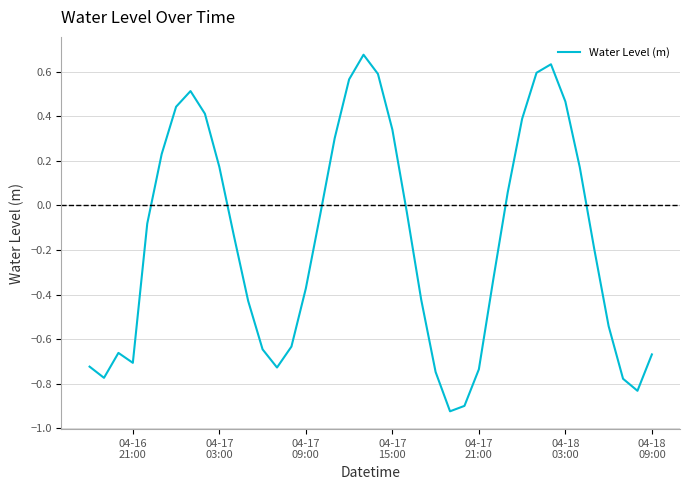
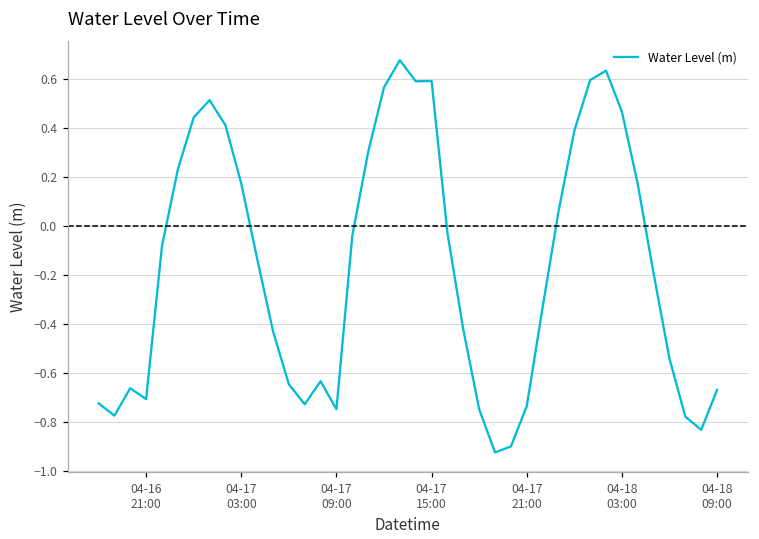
04-17 09:00: -0.37 -> -0.75
04-17 15:00: 0.34 -> 0.59
